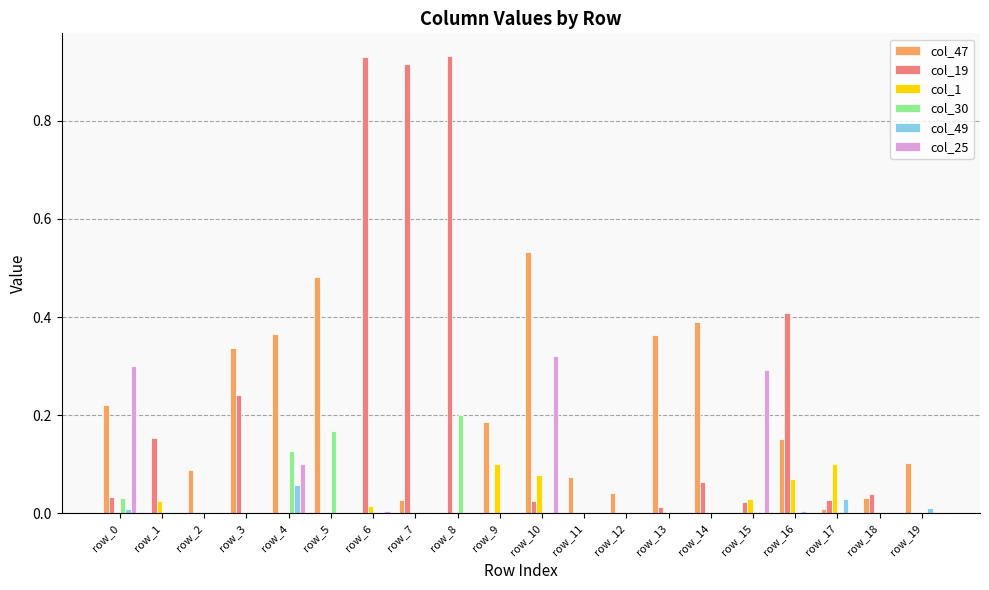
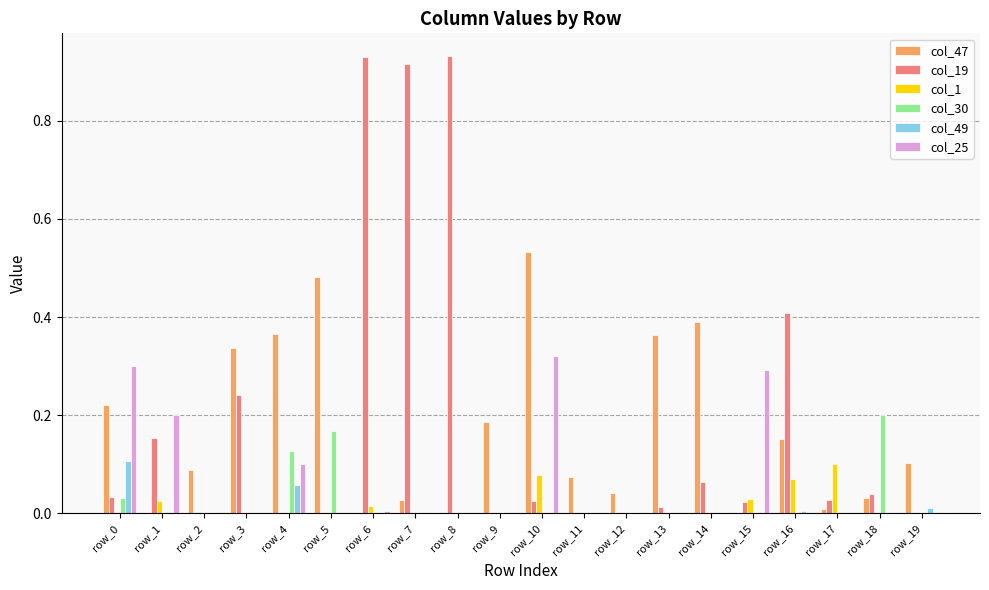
col_49, row_0: 0.01 -> 0.11
col_25, row_1: 0.0 -> 0.2
col_30, row_8: 0.2 -> 0.0
col_1, row_9: 0.1 -> 0.0
col_49, row_17: 0.03 -> 0.00
col_30, row_18: 0.0 -> 0.2
